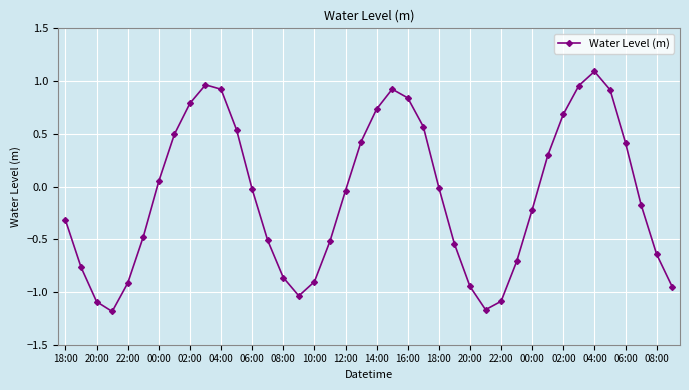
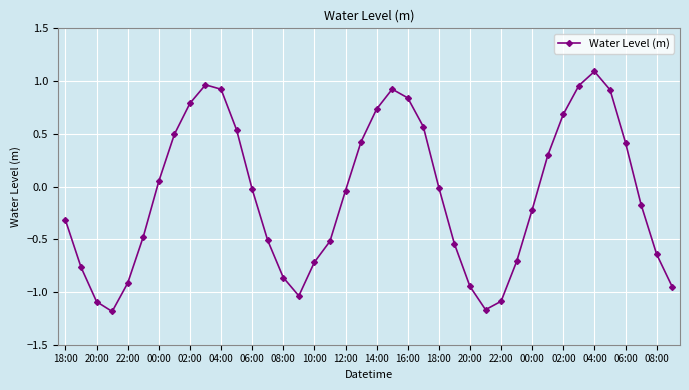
10:00: -0.90 -> -0.72
